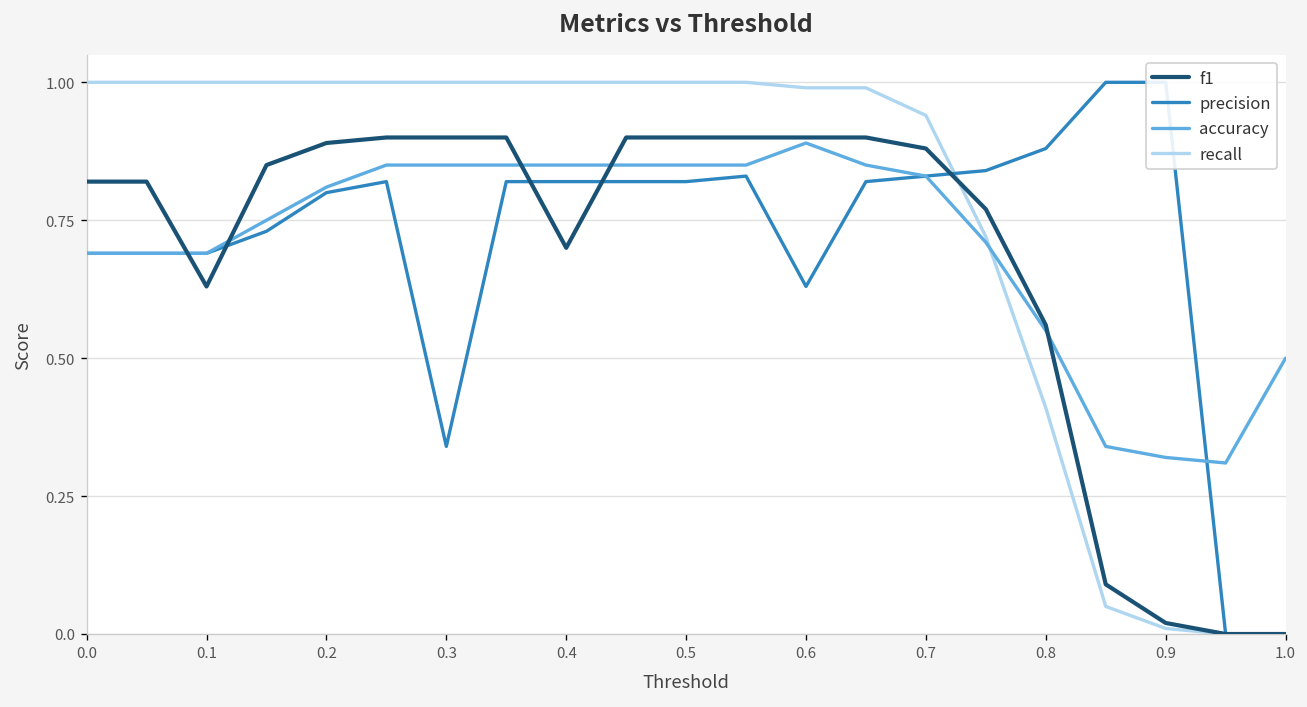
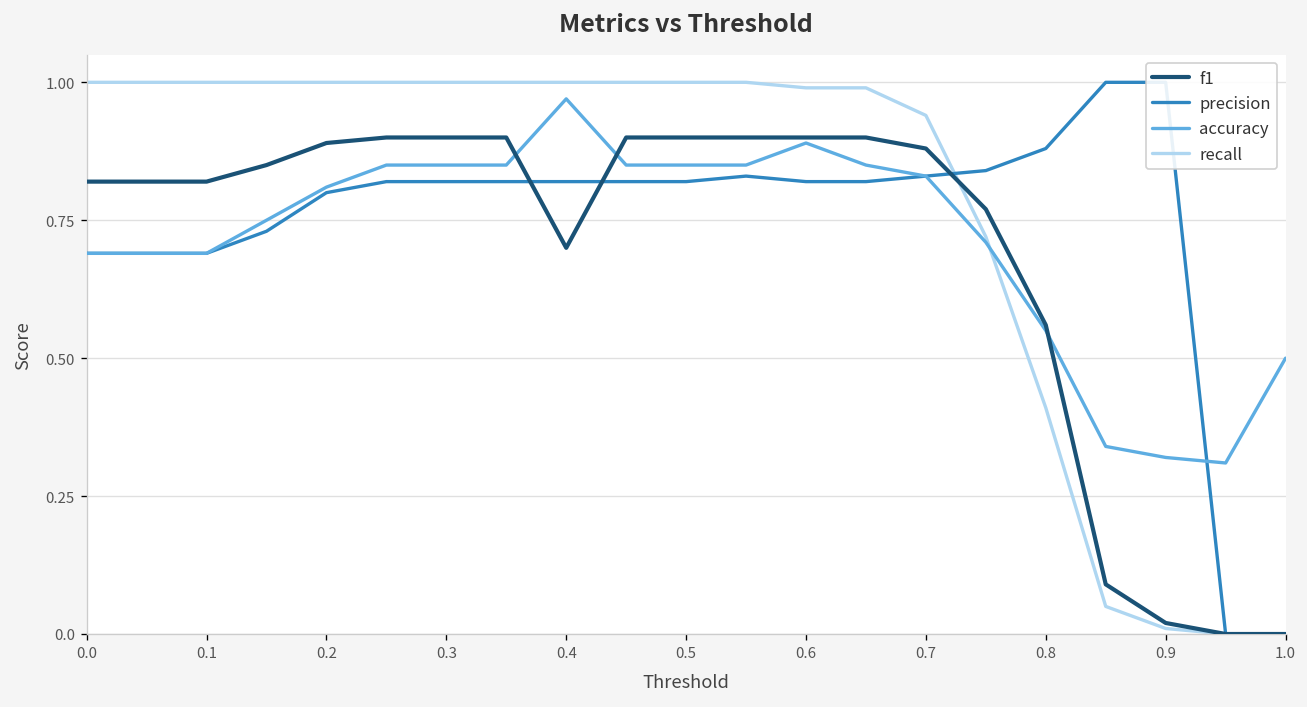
f1, 0.1: 0.63 -> 0.82
precision, 0.3: 0.34 -> 0.82
accuracy, 0.4: 0.85 -> 0.97
precision, 0.6: 0.63 -> 0.82
